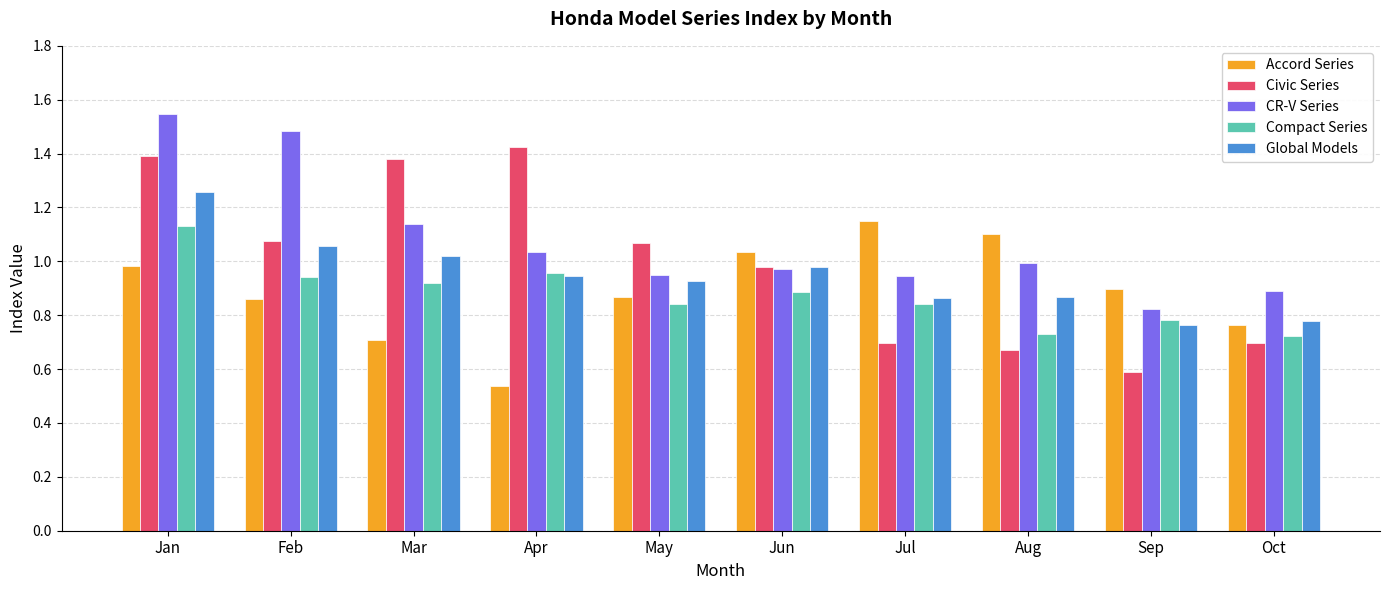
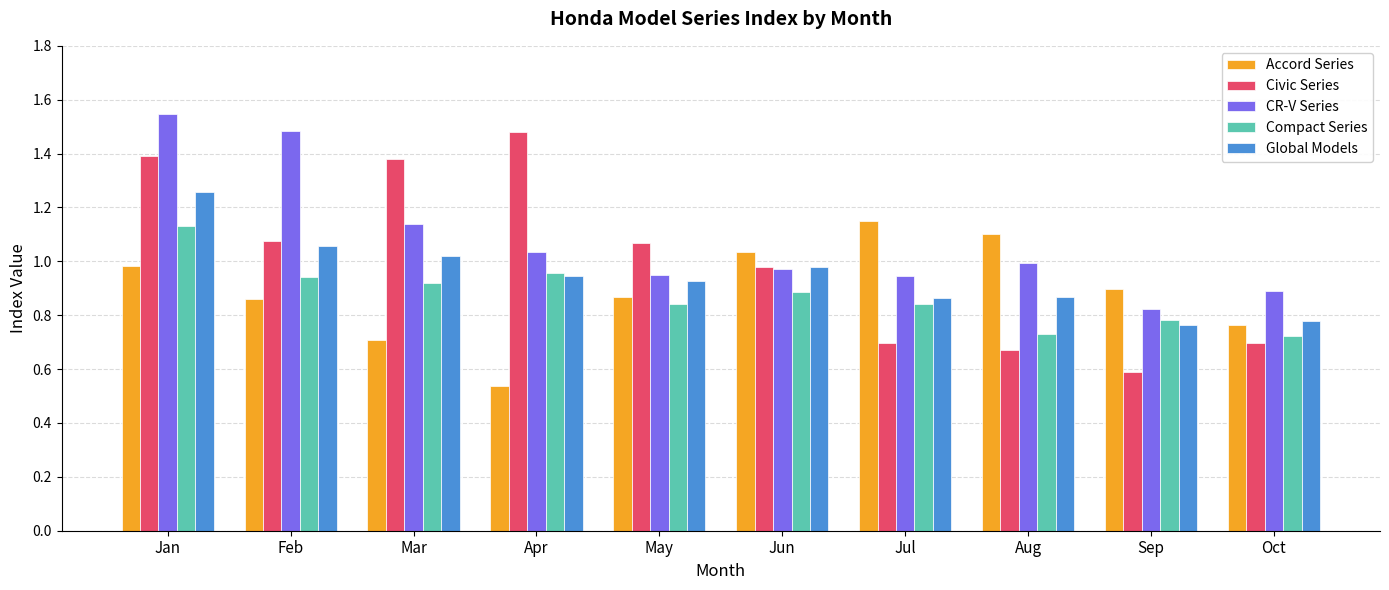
Civic Series, Apr: 1.42 -> 1.48
